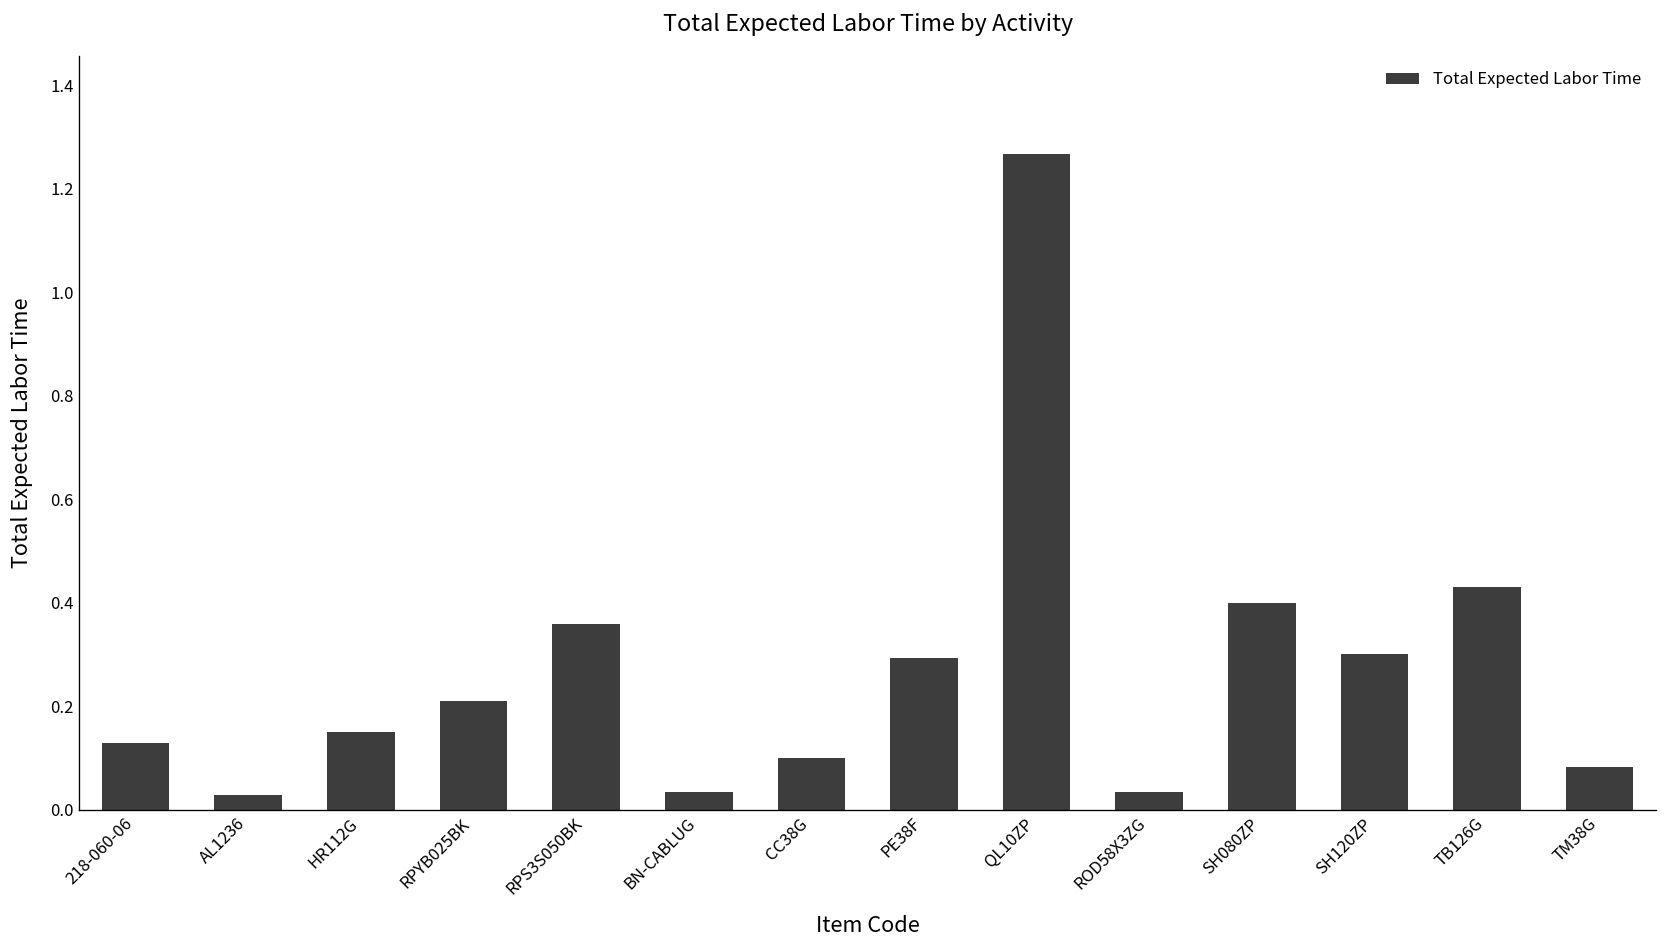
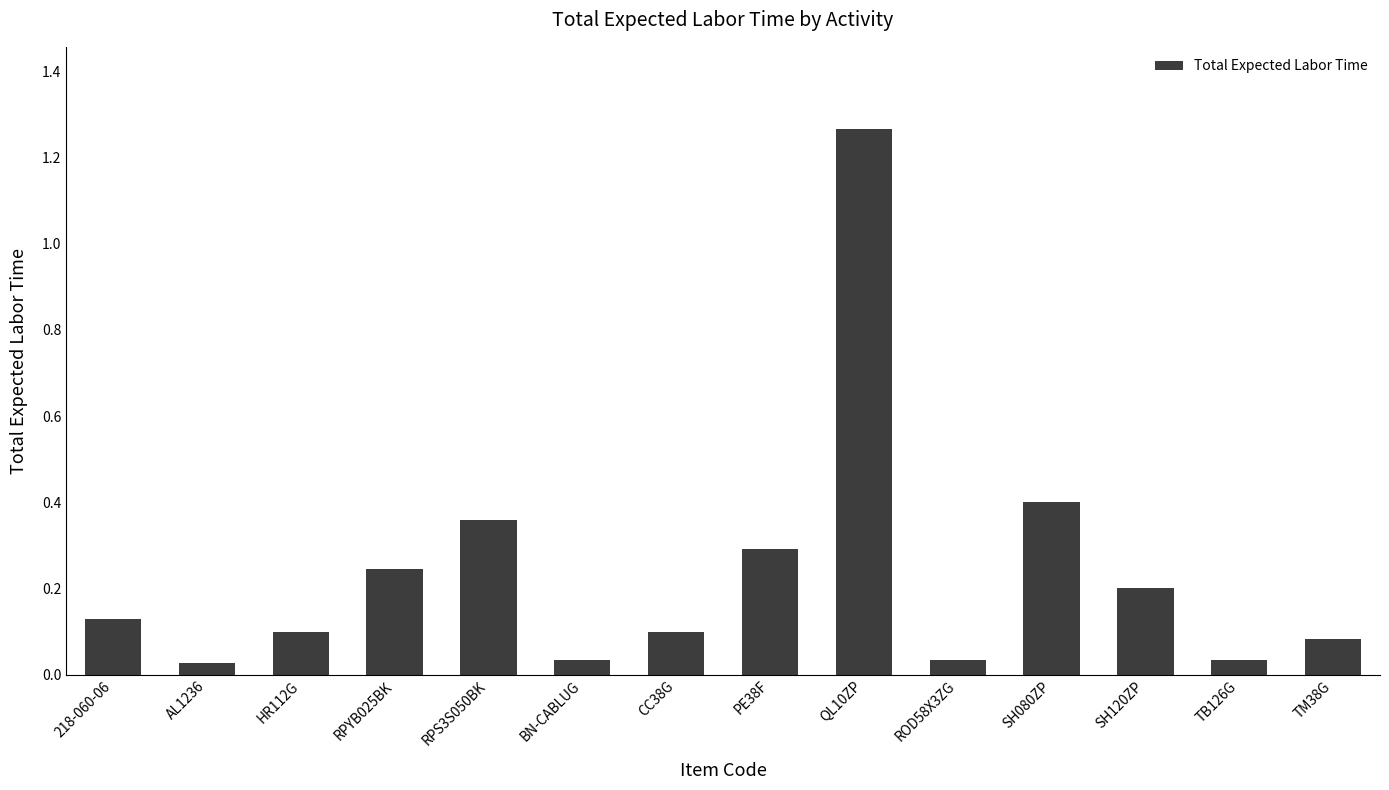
HR112G: 0.15 -> 0.10
RPYB025BK: 0.21 -> 0.24
SH120ZP: 0.3 -> 0.2
TB126G: 0.43 -> 0.03
